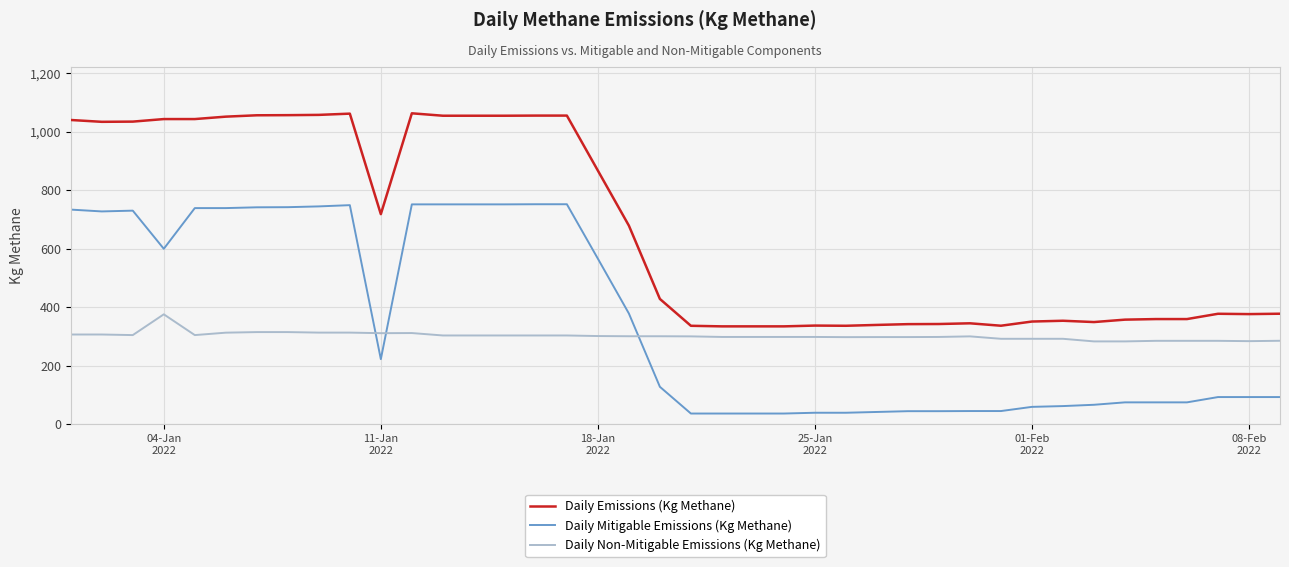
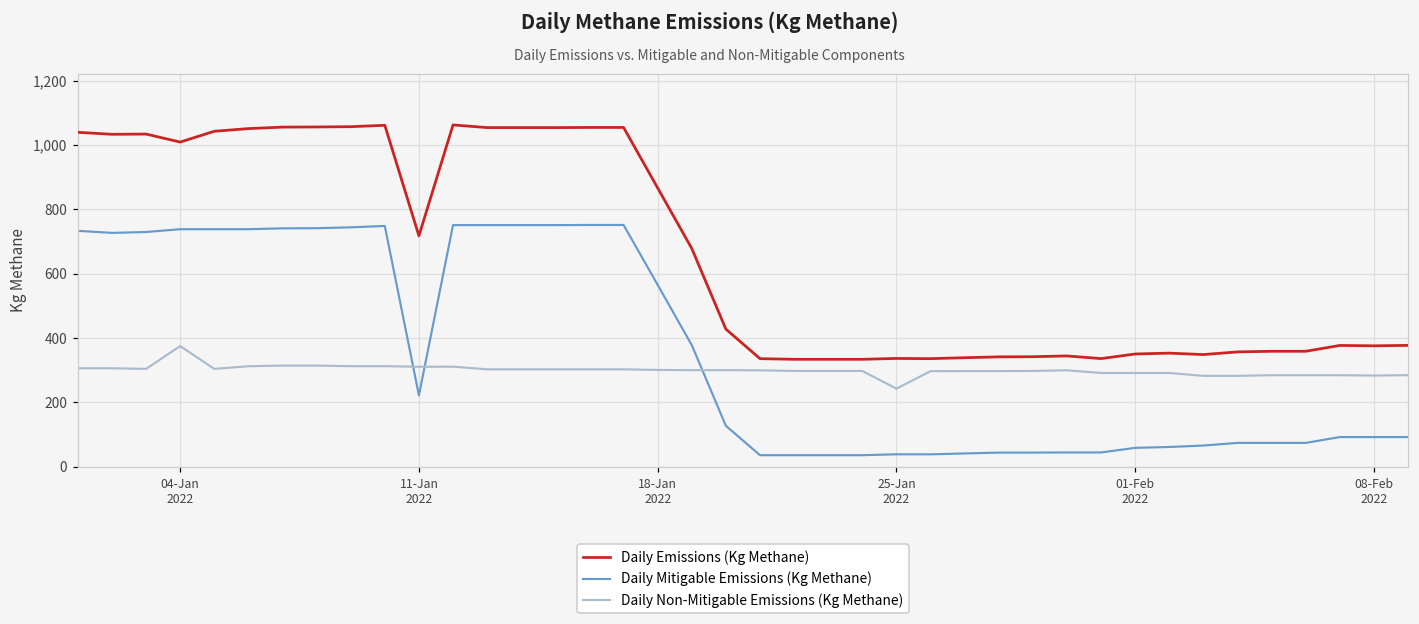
Daily Emissions (Kg Methane), 04-Jan 2022: 1,040 -> 1,010
Daily Mitigable Emissions (Kg Methane), 04-Jan 2022: 600 -> 740
Daily Non-Mitigable Emissions (Kg Methane), 25-Jan 2022: 300 -> 240
